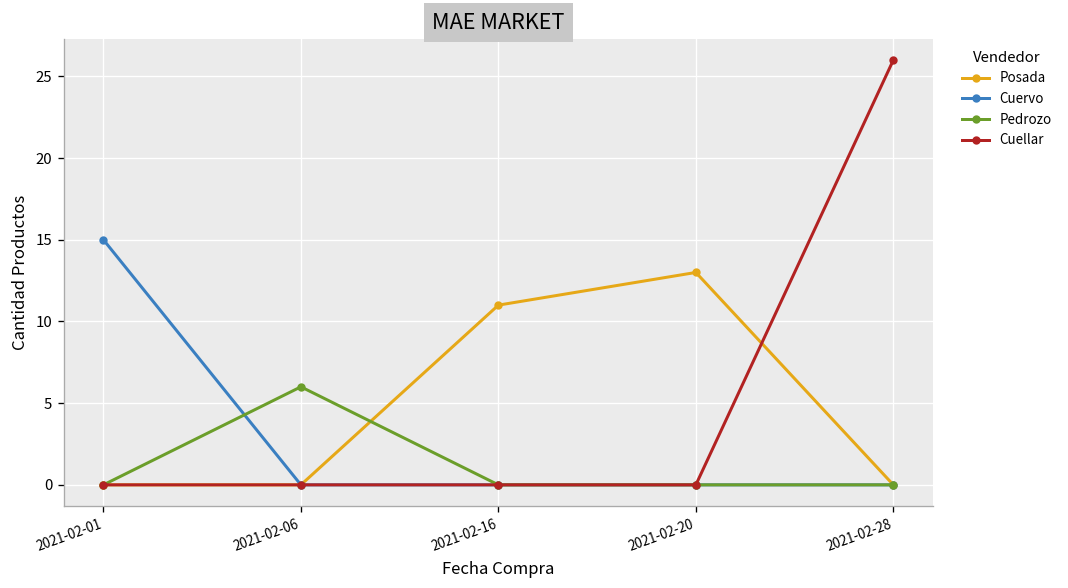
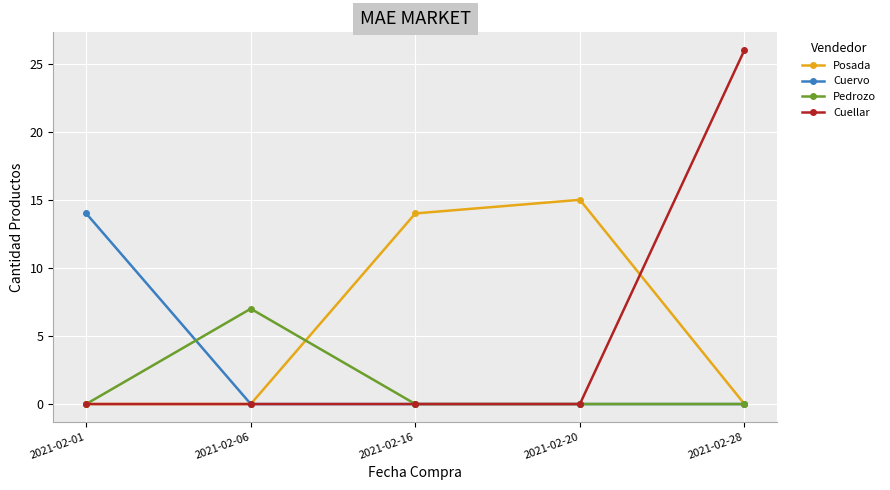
Cuervo, 2021-02-01: 15 -> 14
Pedrozo, 2021-02-06: 6 -> 7
Posada, 2021-02-16: 11 -> 14
Posada, 2021-02-20: 13 -> 15
